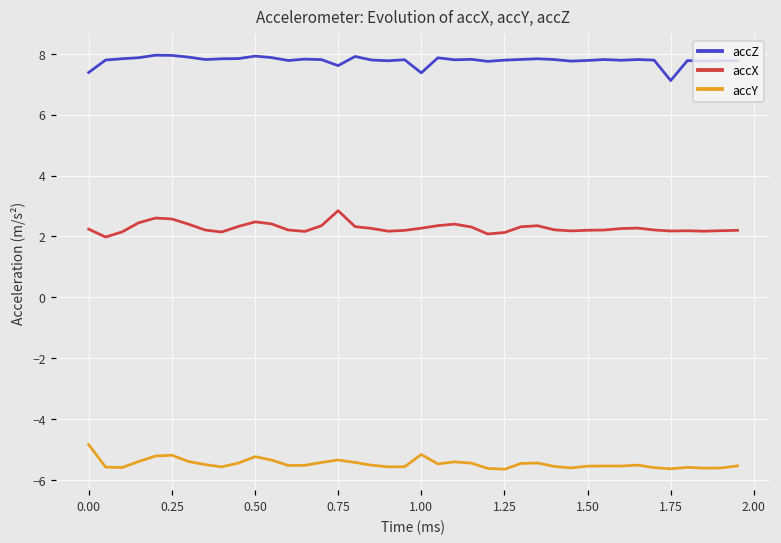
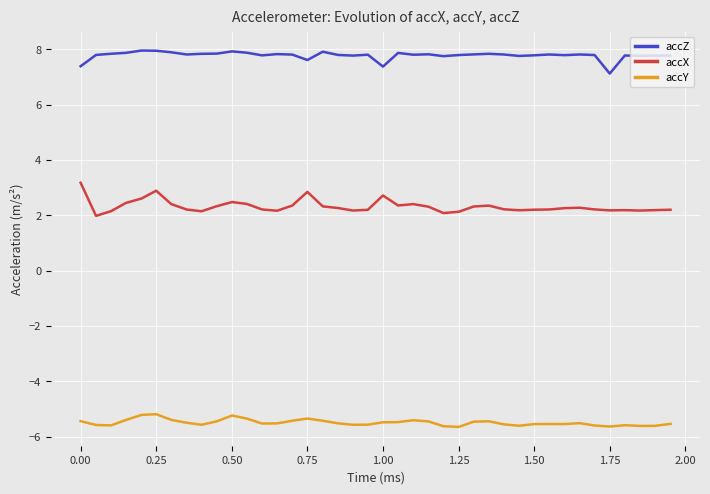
accX, 0.00: 2.2 -> 3.2
accY, 0.00: -4.8 -> -5.4
accX, 0.25: 2.6 -> 2.9
accX, 1.00: 2.3 -> 2.7
accY, 1.00: -5.2 -> -5.5
